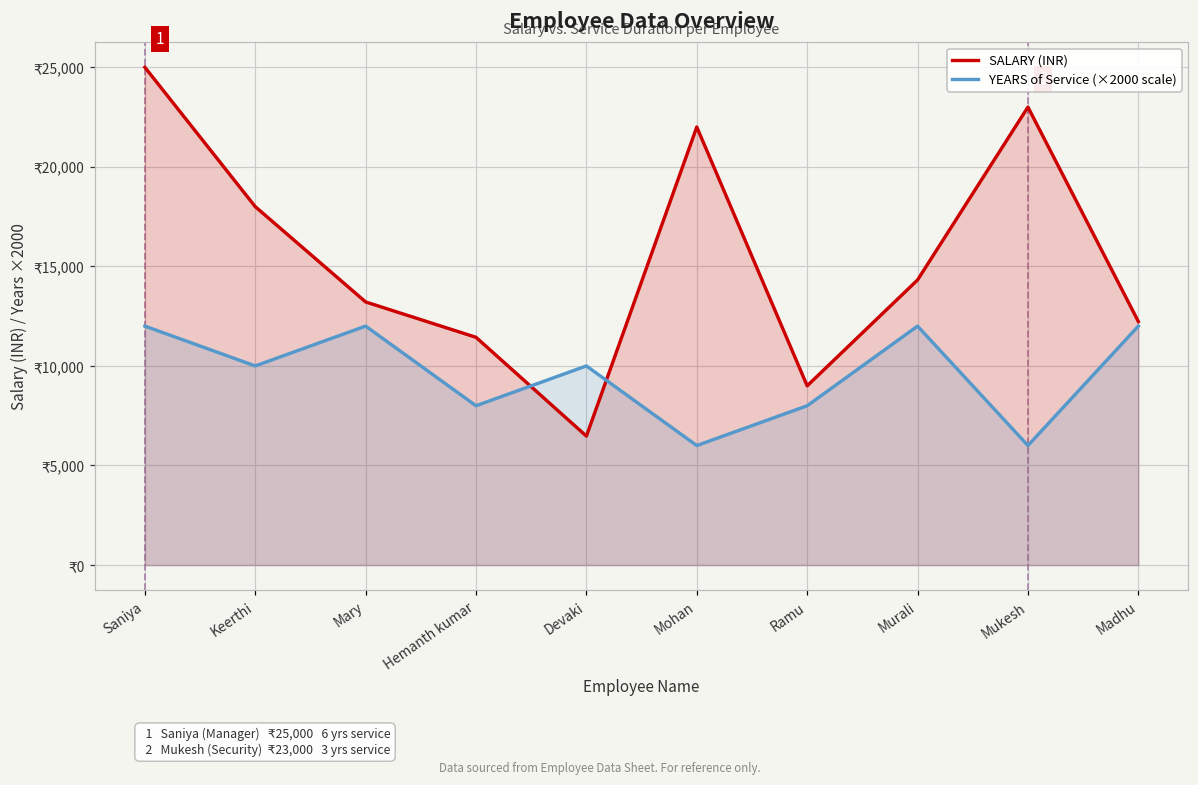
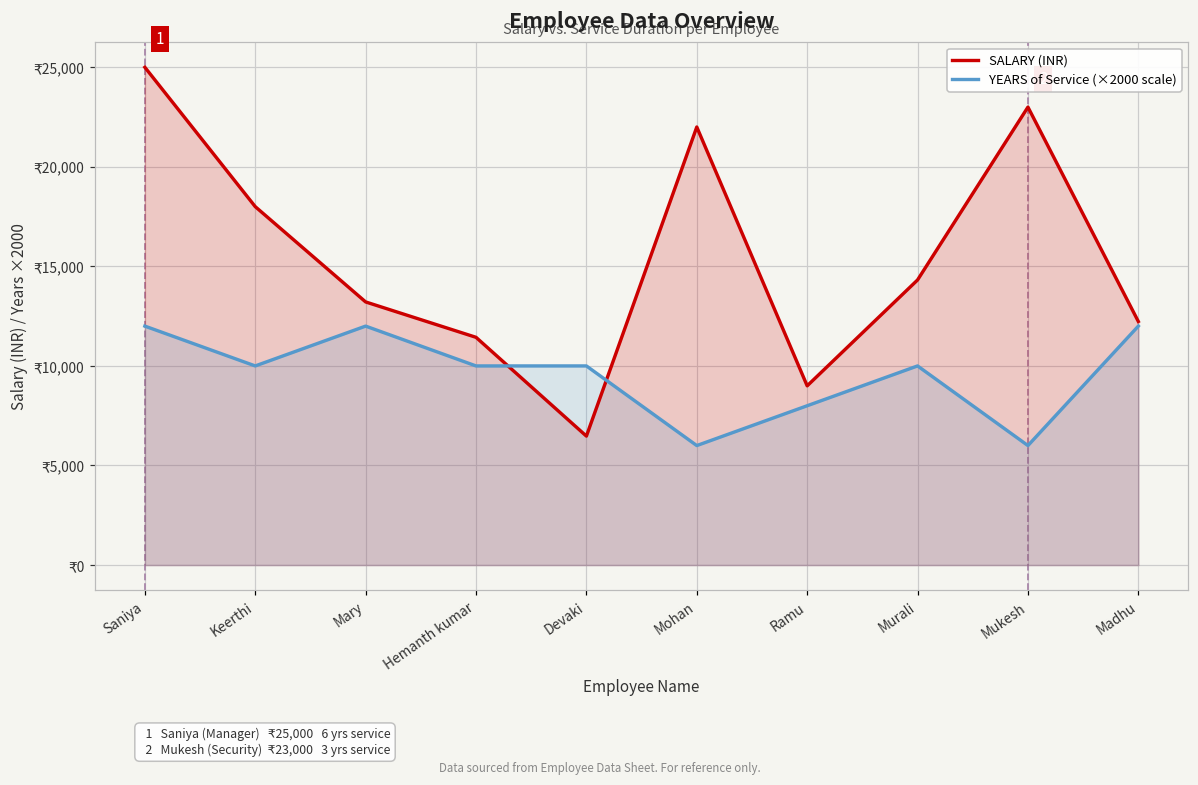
YEARS of Service (×2000 scale), Hemanth kumar: ₹8,000 -> ₹10,000
YEARS of Service (×2000 scale), Murali: ₹12,000 -> ₹10,000
